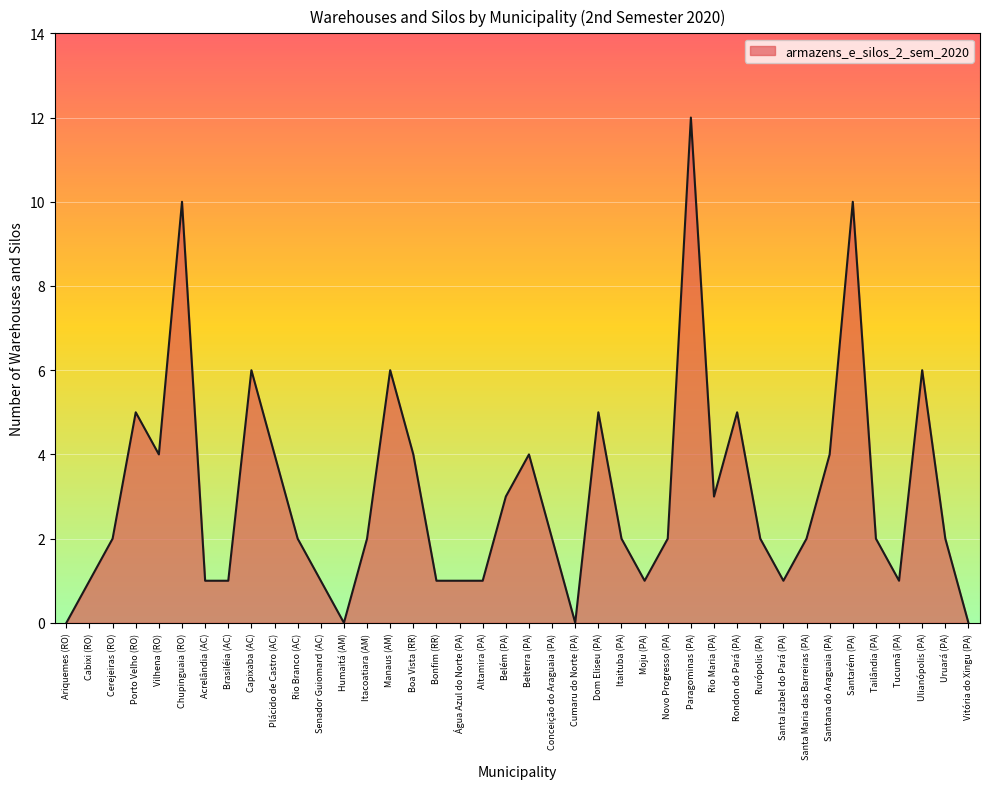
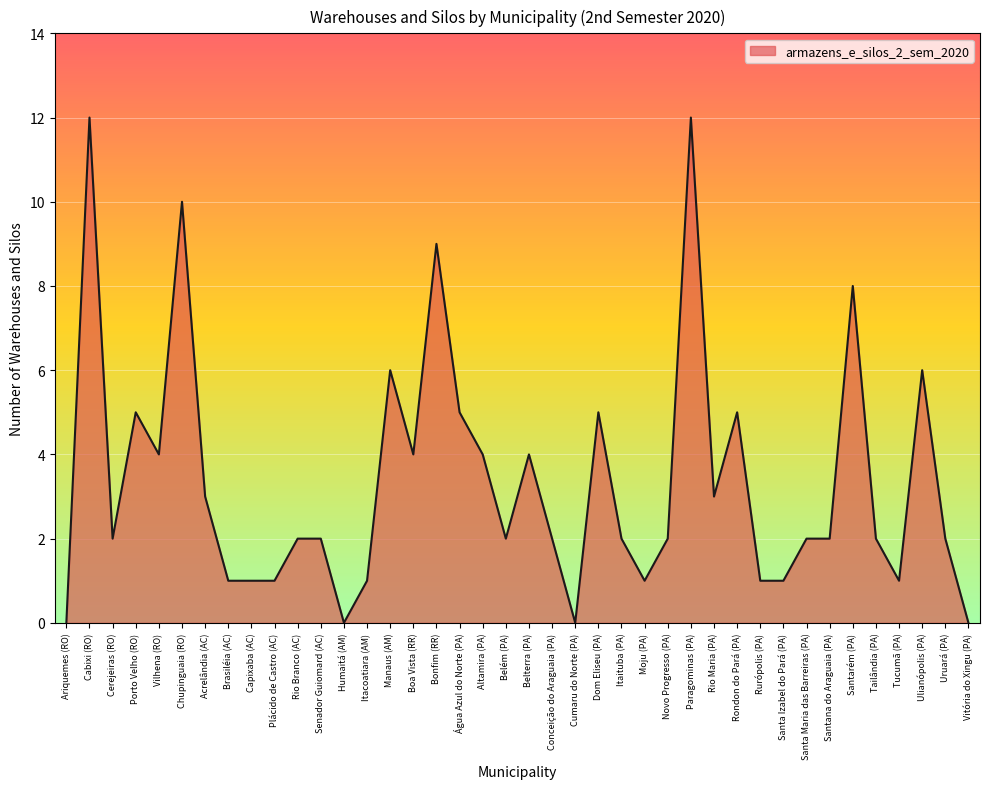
Cabixi (RO): 1 -> 12
Acrelândia (AC): 1 -> 3
Capixaba (AC): 6 -> 1
Plácido de Castro (AC): 4 -> 1
Senador Guiomard (AC): 1 -> 2
Itacoatiara (AM): 2 -> 1
Bonfim (RR): 1 -> 9
Água Azul do Norte (PA): 1 -> 5
Altamira (PA): 1 -> 4
Belém (PA): 3 -> 2
Rurópolis (PA): 2 -> 1
Santana do Araguaia (PA): 4 -> 2
Santarém (PA): 10 -> 8
